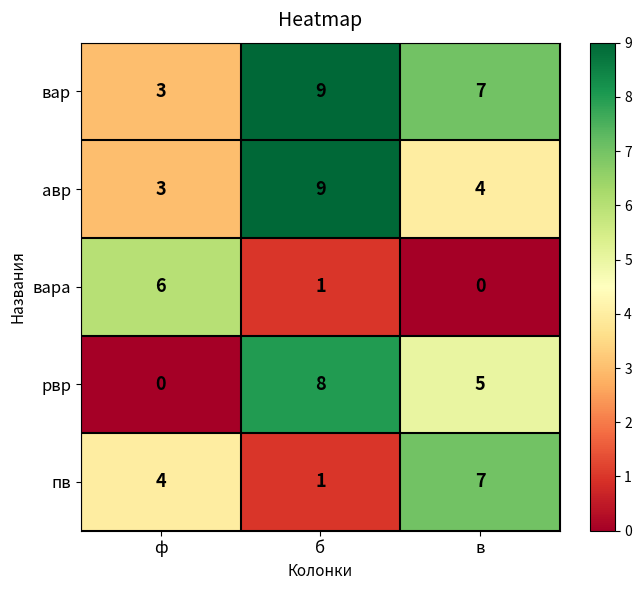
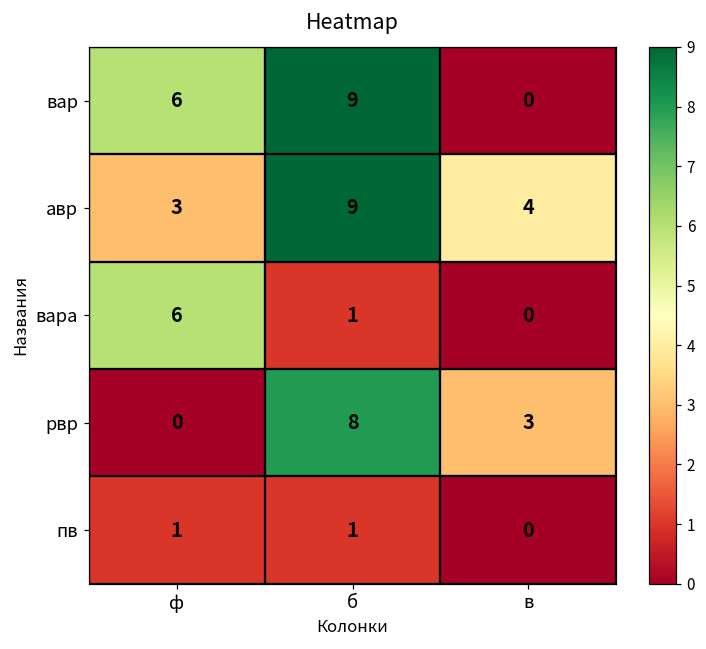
вар, ф: 3 -> 6
вар, в: 7 -> 0
рвр, в: 5 -> 3
пв, ф: 4 -> 1
пв, в: 7 -> 0
